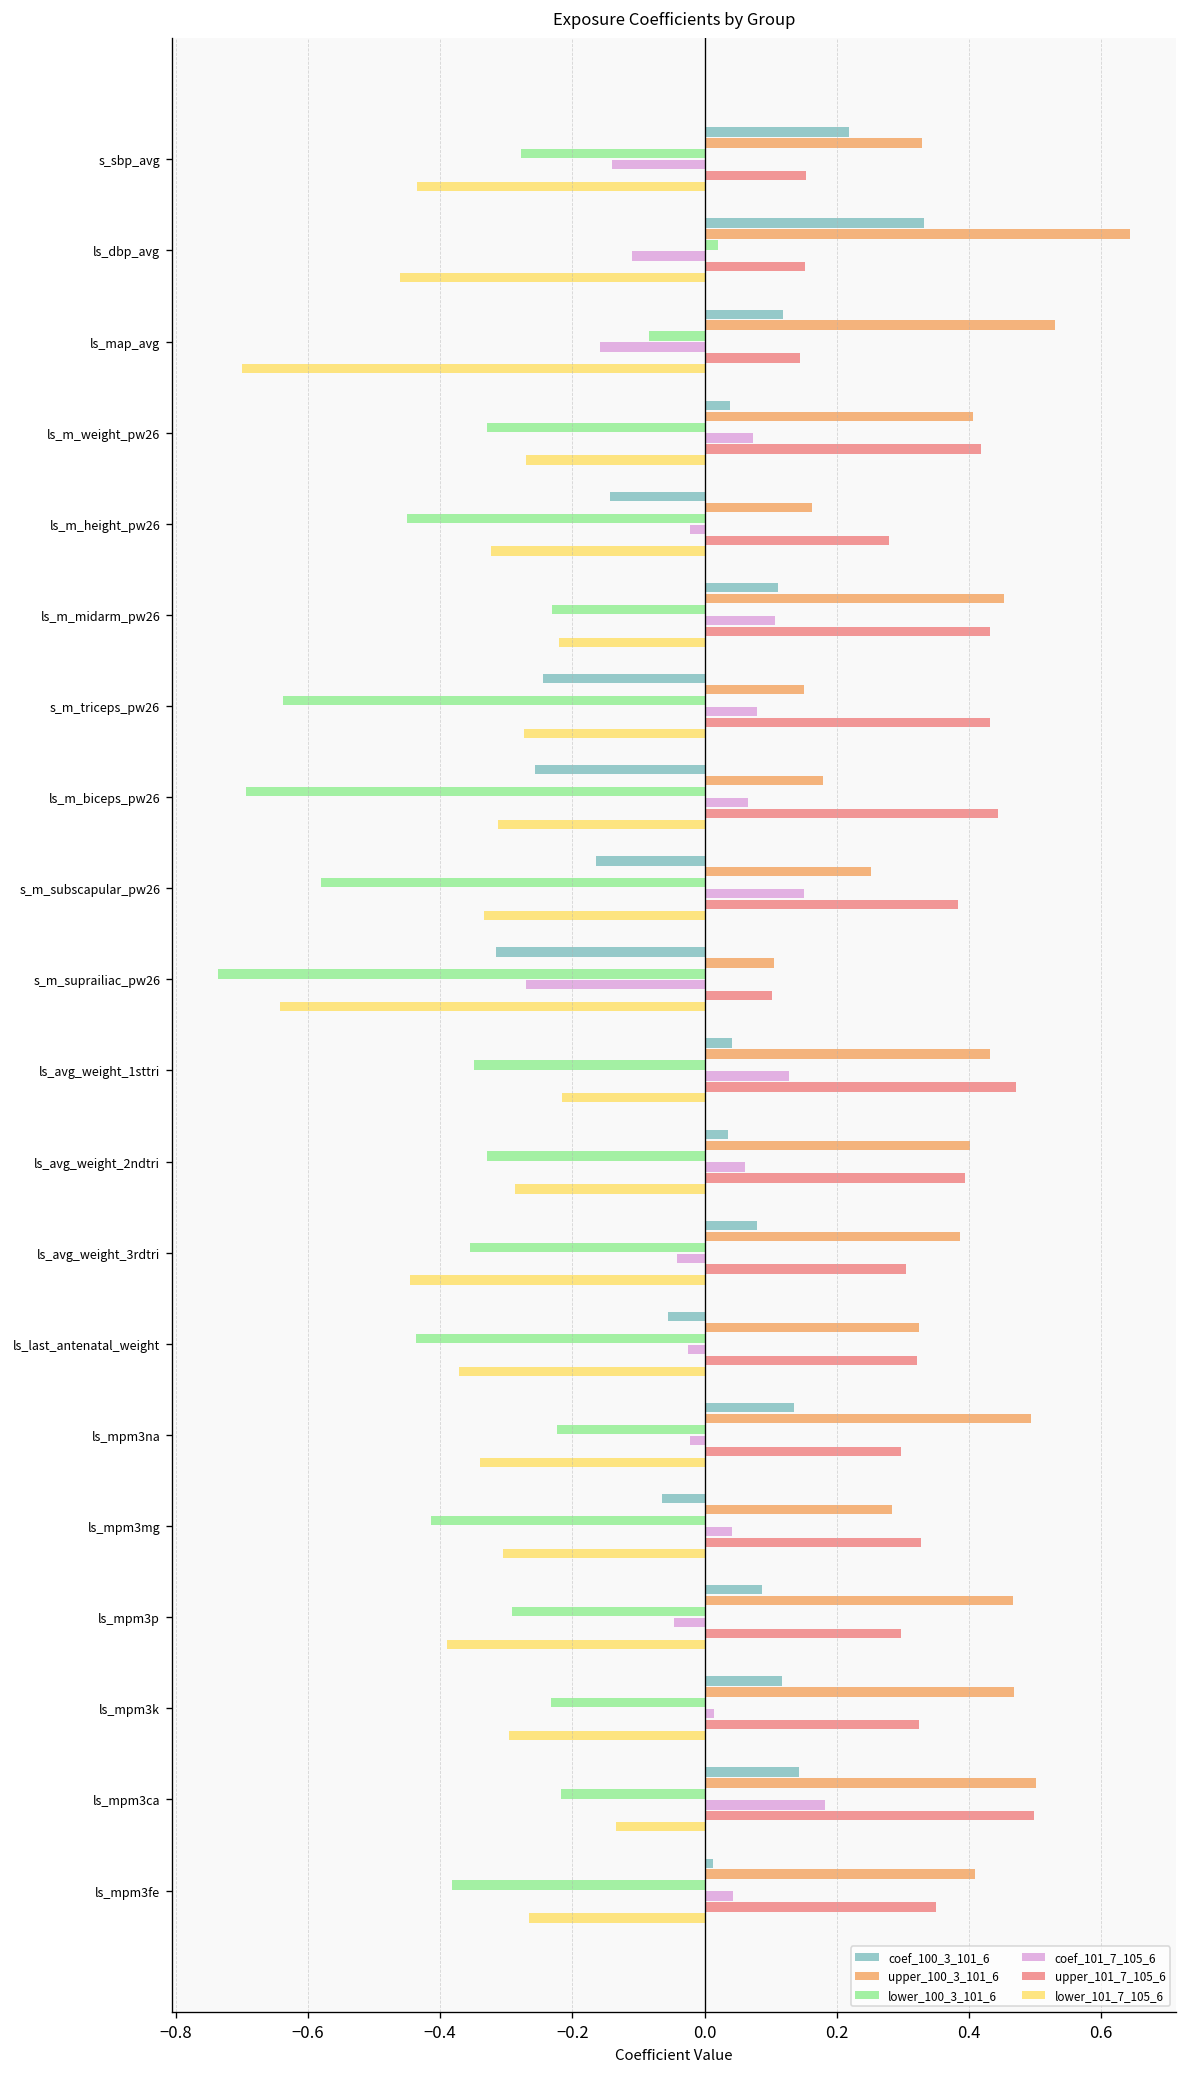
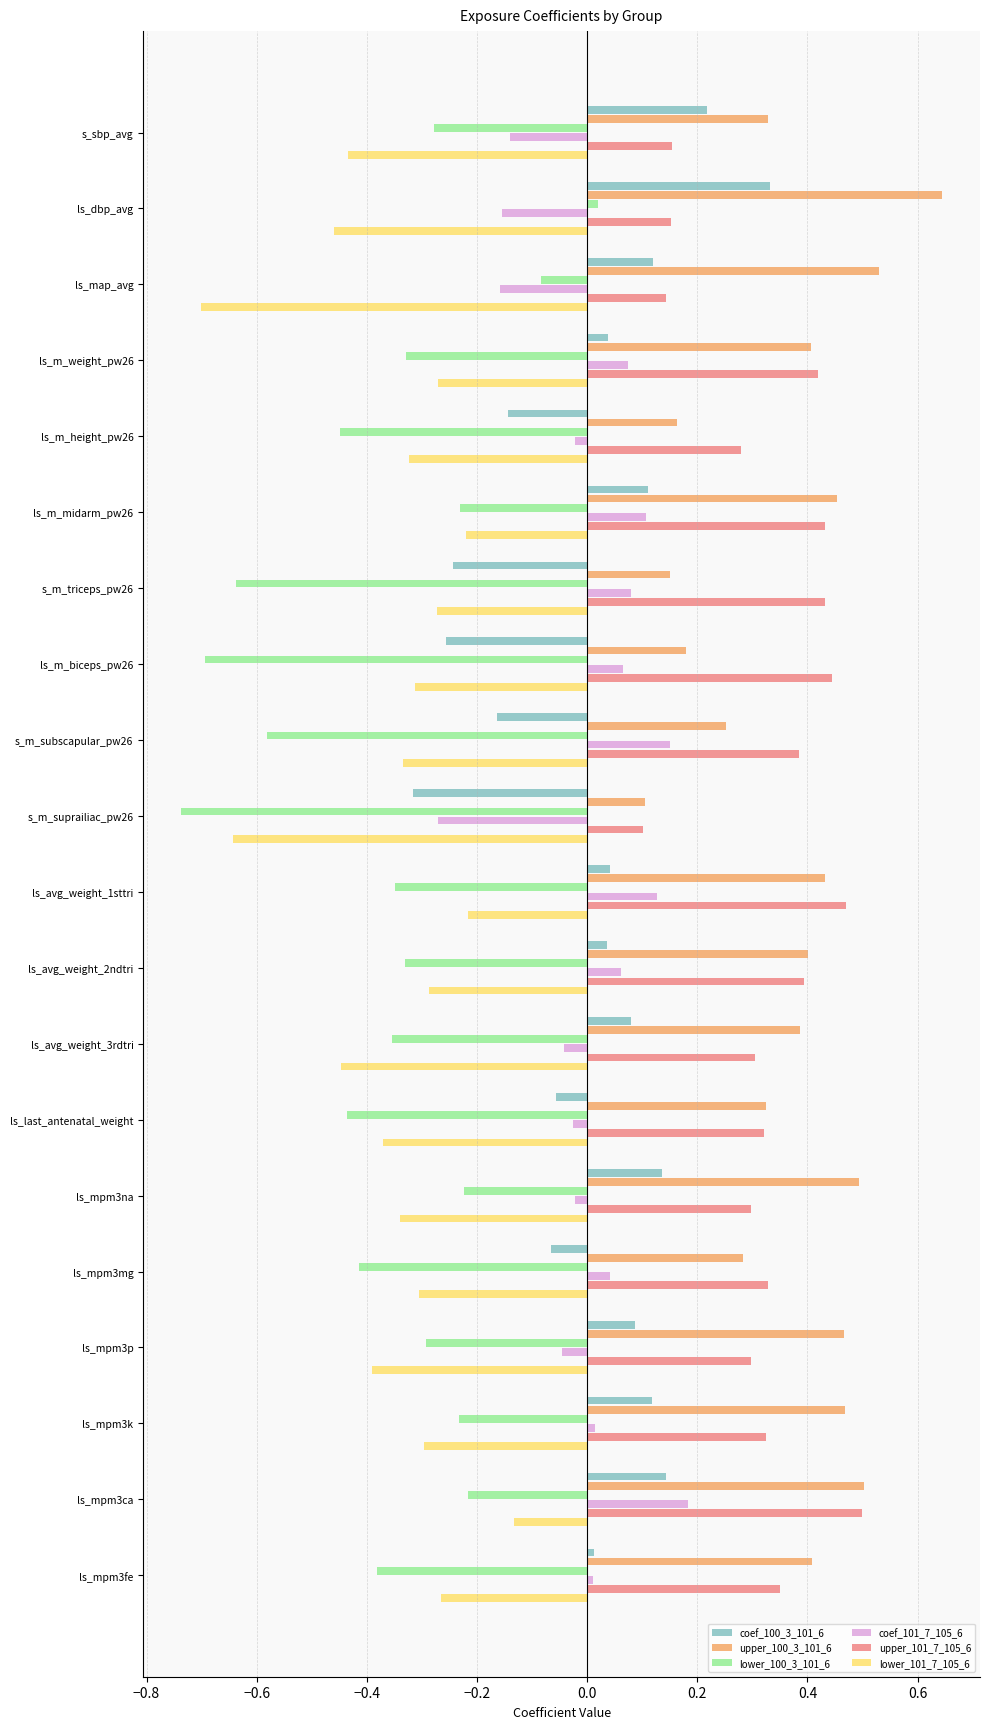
coef_101_7_105_6, ls_dbp_avg: -0.11 -> -0.15
coef_101_7_105_6, ls_mpm3fe: 0.04 -> 0.01
